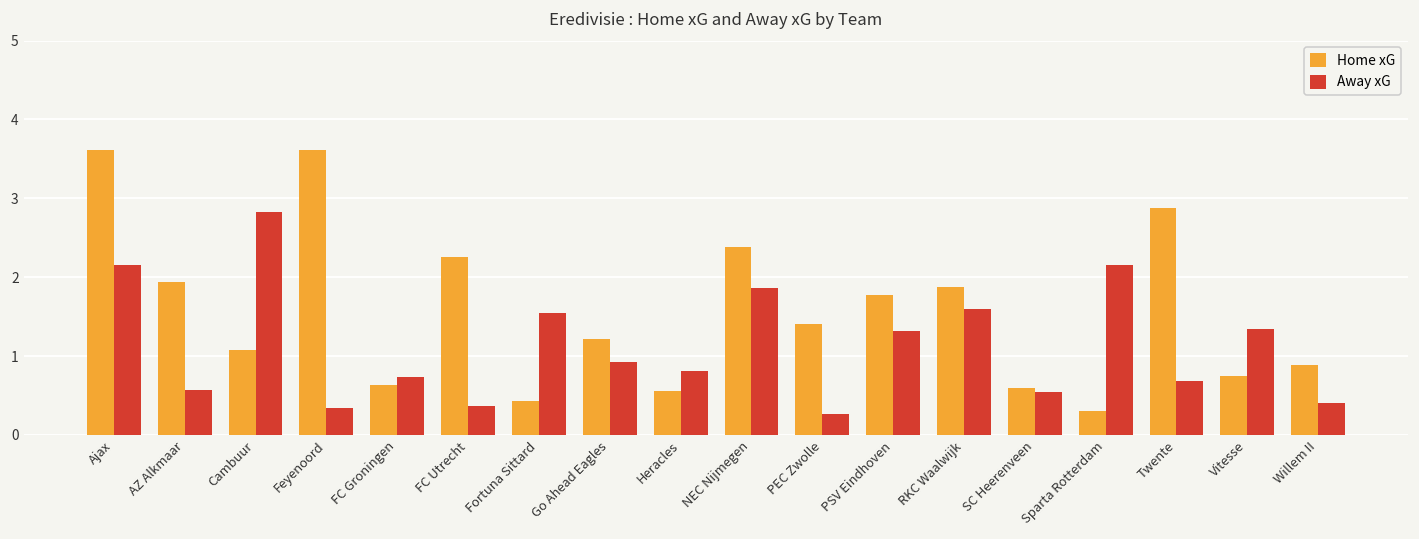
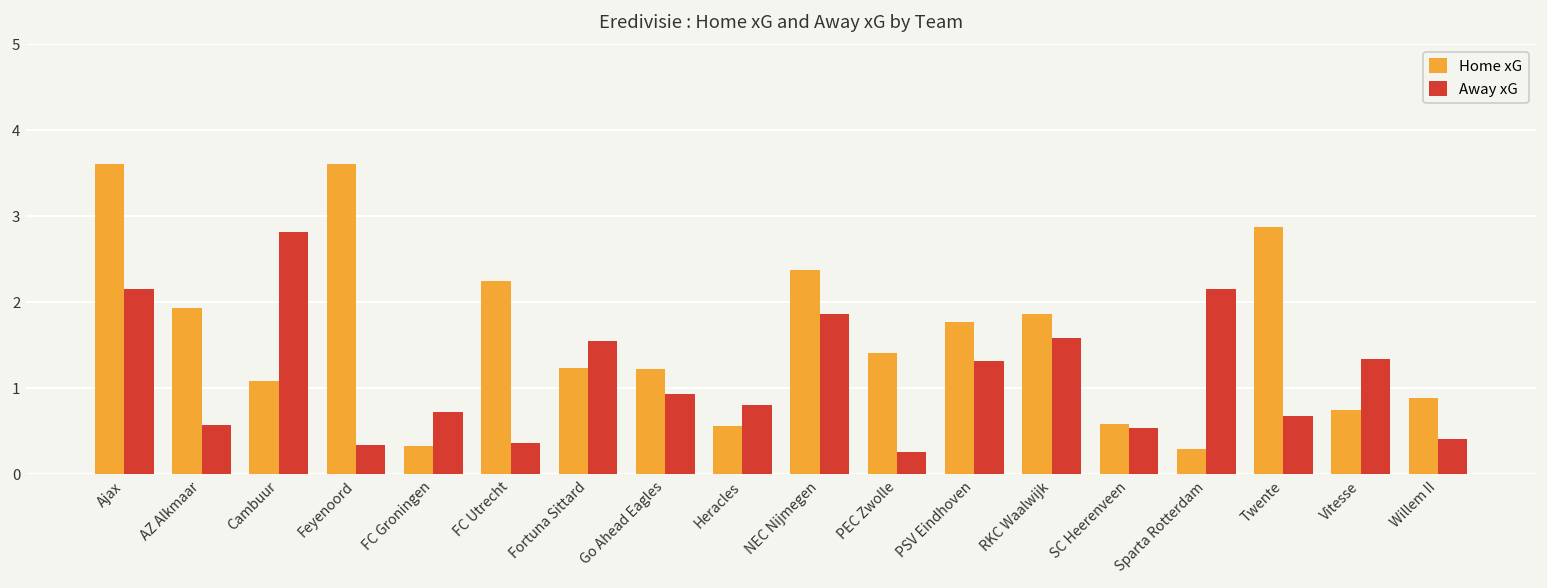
Home xG, FC Groningen: 0.6 -> 0.3
Home xG, Fortuna Sittard: 0.4 -> 1.2
